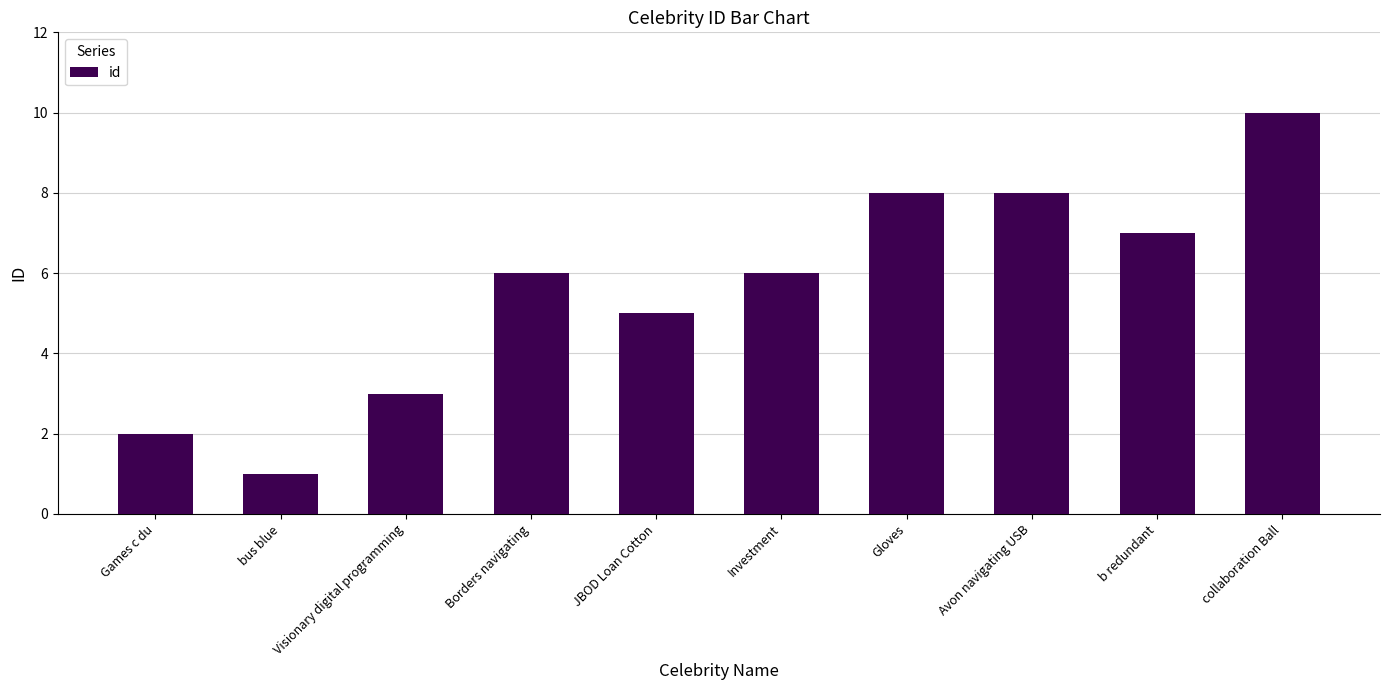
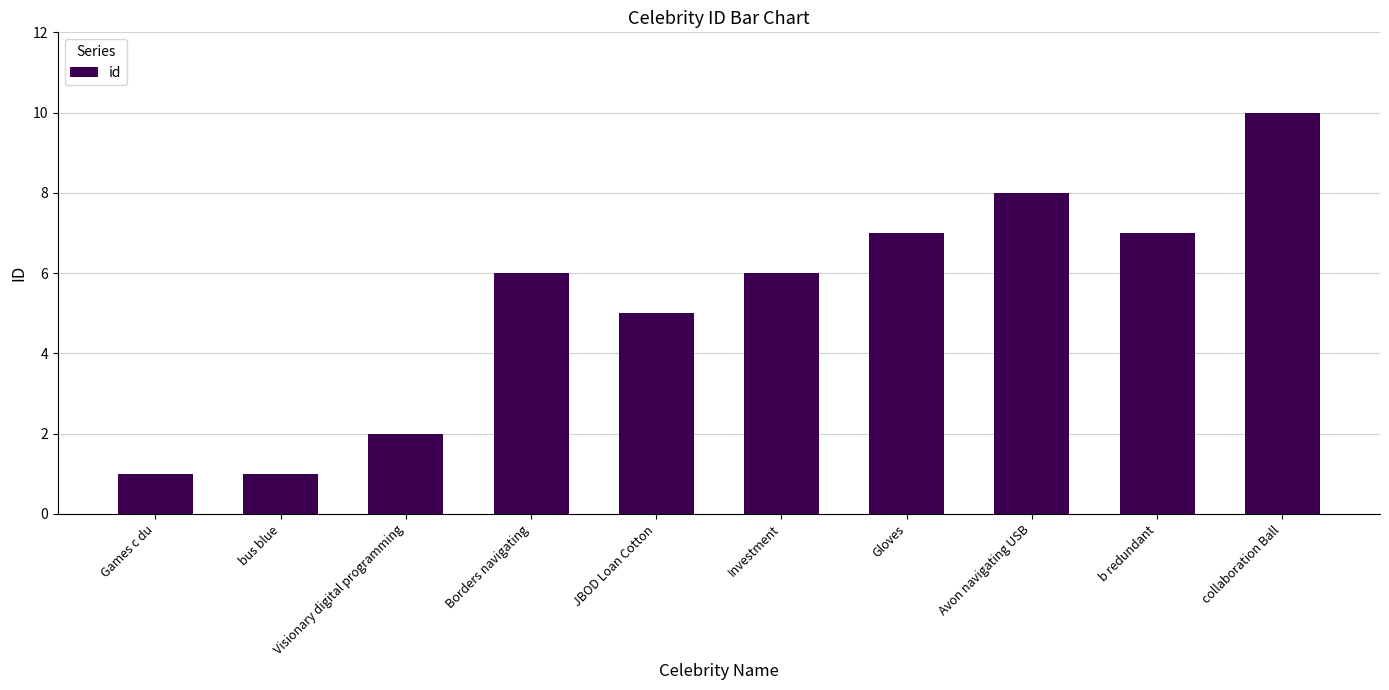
Games c du: 2 -> 1
Visionary digital programming: 3 -> 2
Gloves: 8 -> 7
